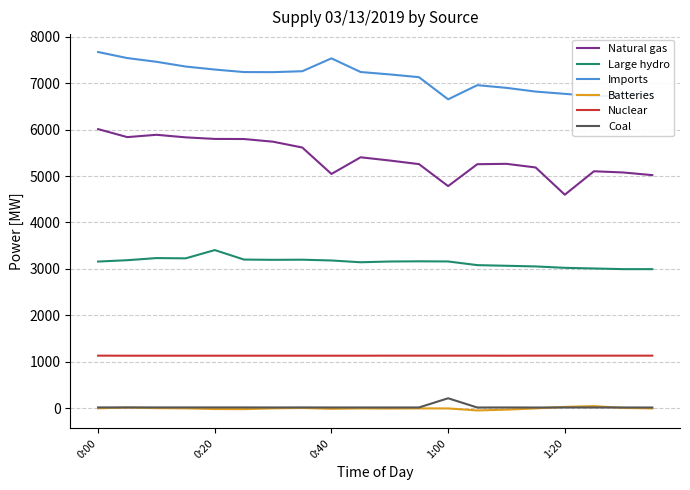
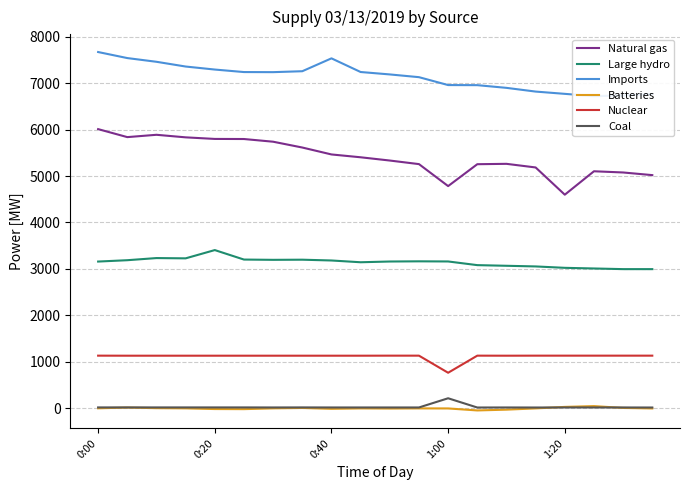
Natural gas, 0:40: 5000 -> 5500
Imports, 1:00: 6700 -> 7000
Nuclear, 1:00: 1100 -> 800
